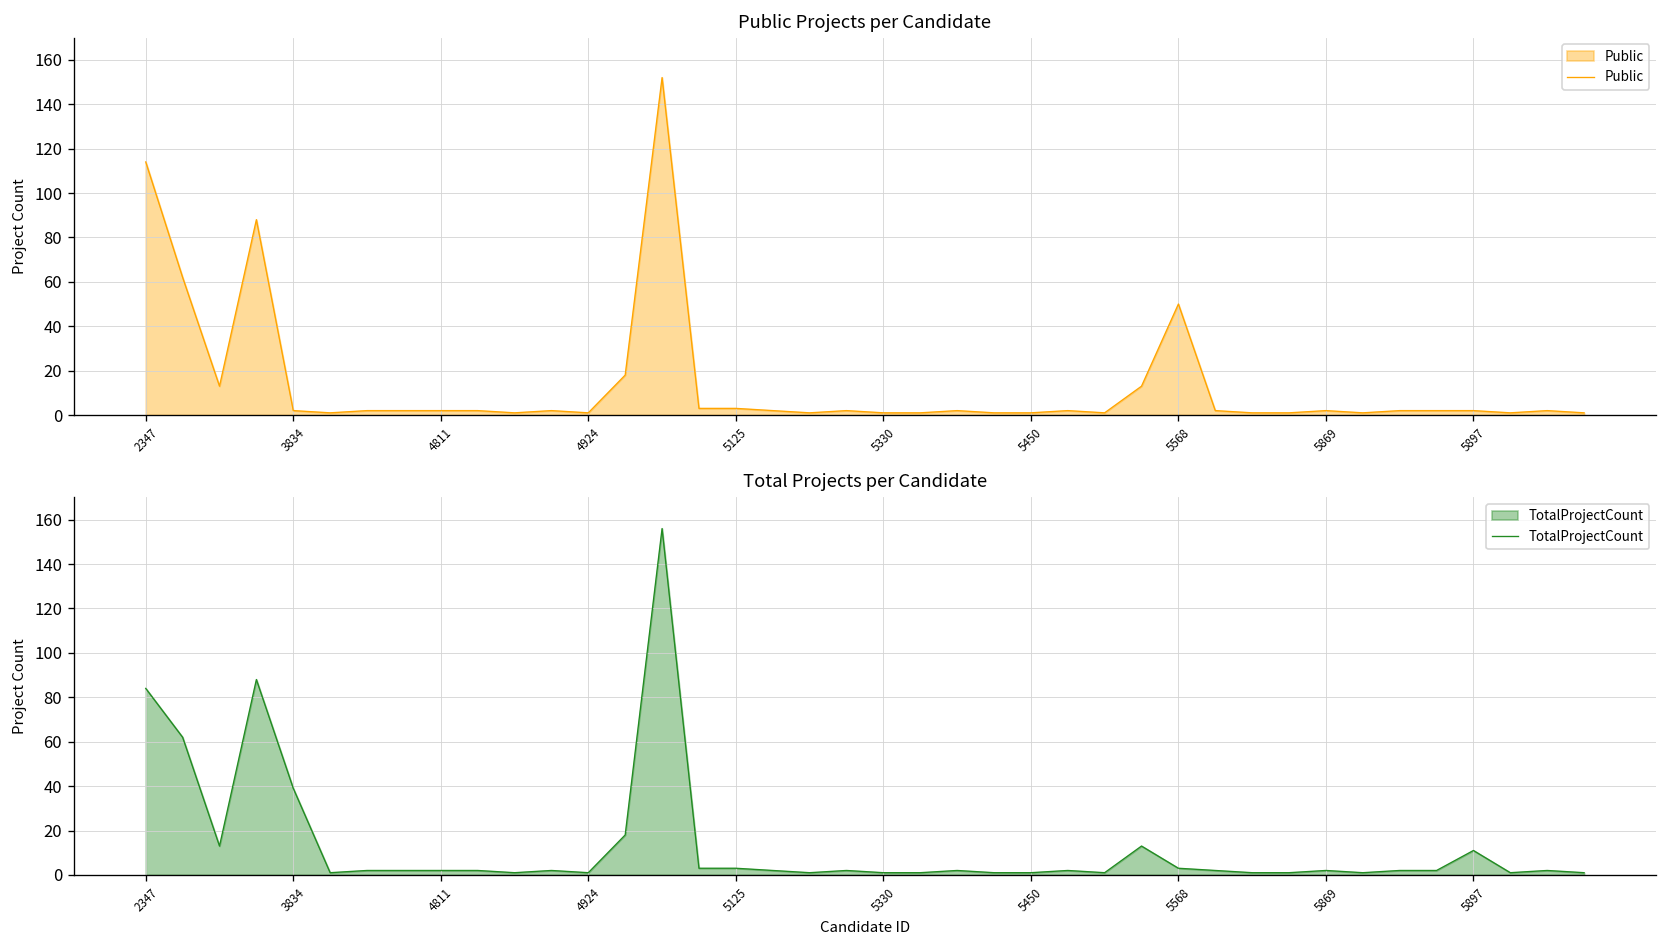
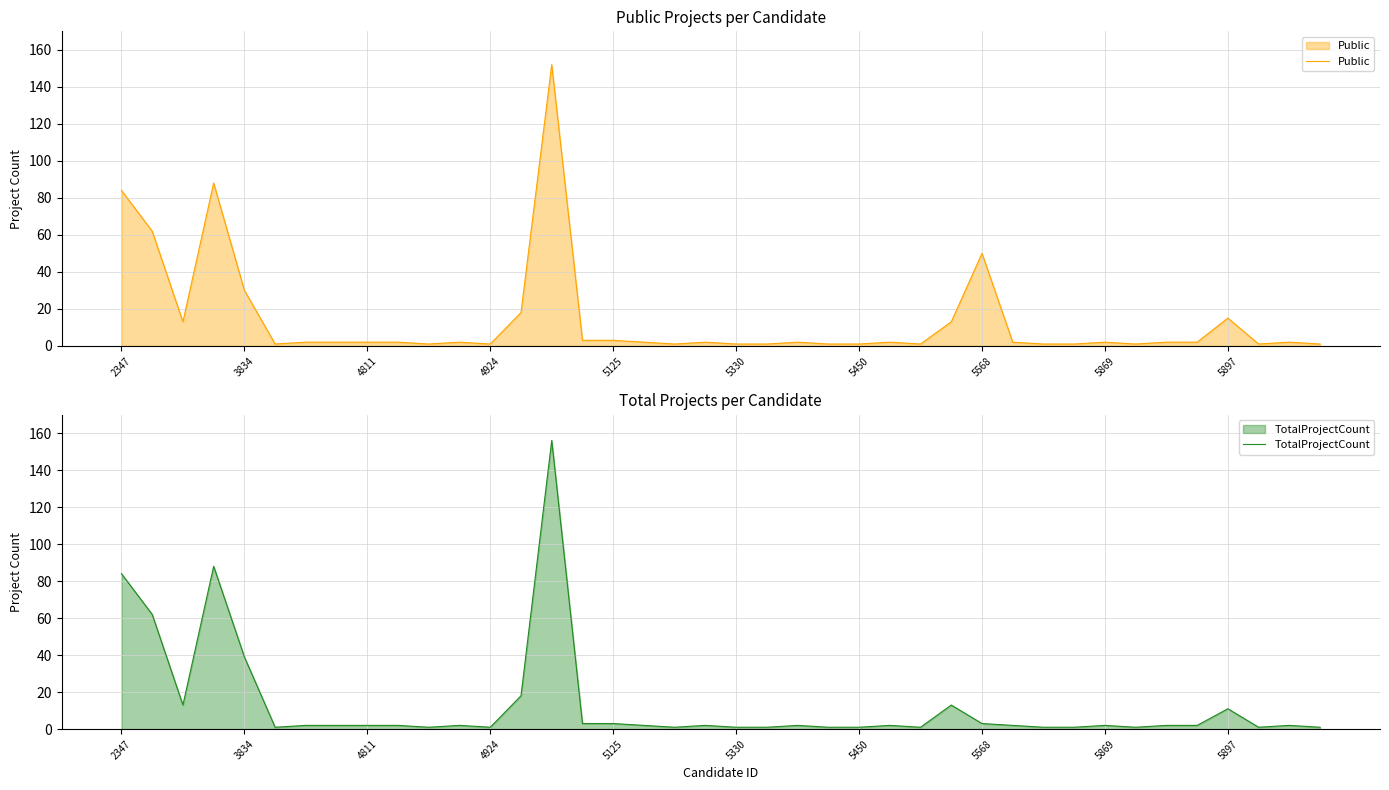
Public Projects per Candidate, 2347: 114 -> 84
Public Projects per Candidate, 3834: 2 -> 30
Public Projects per Candidate, 5897: 2 -> 15
